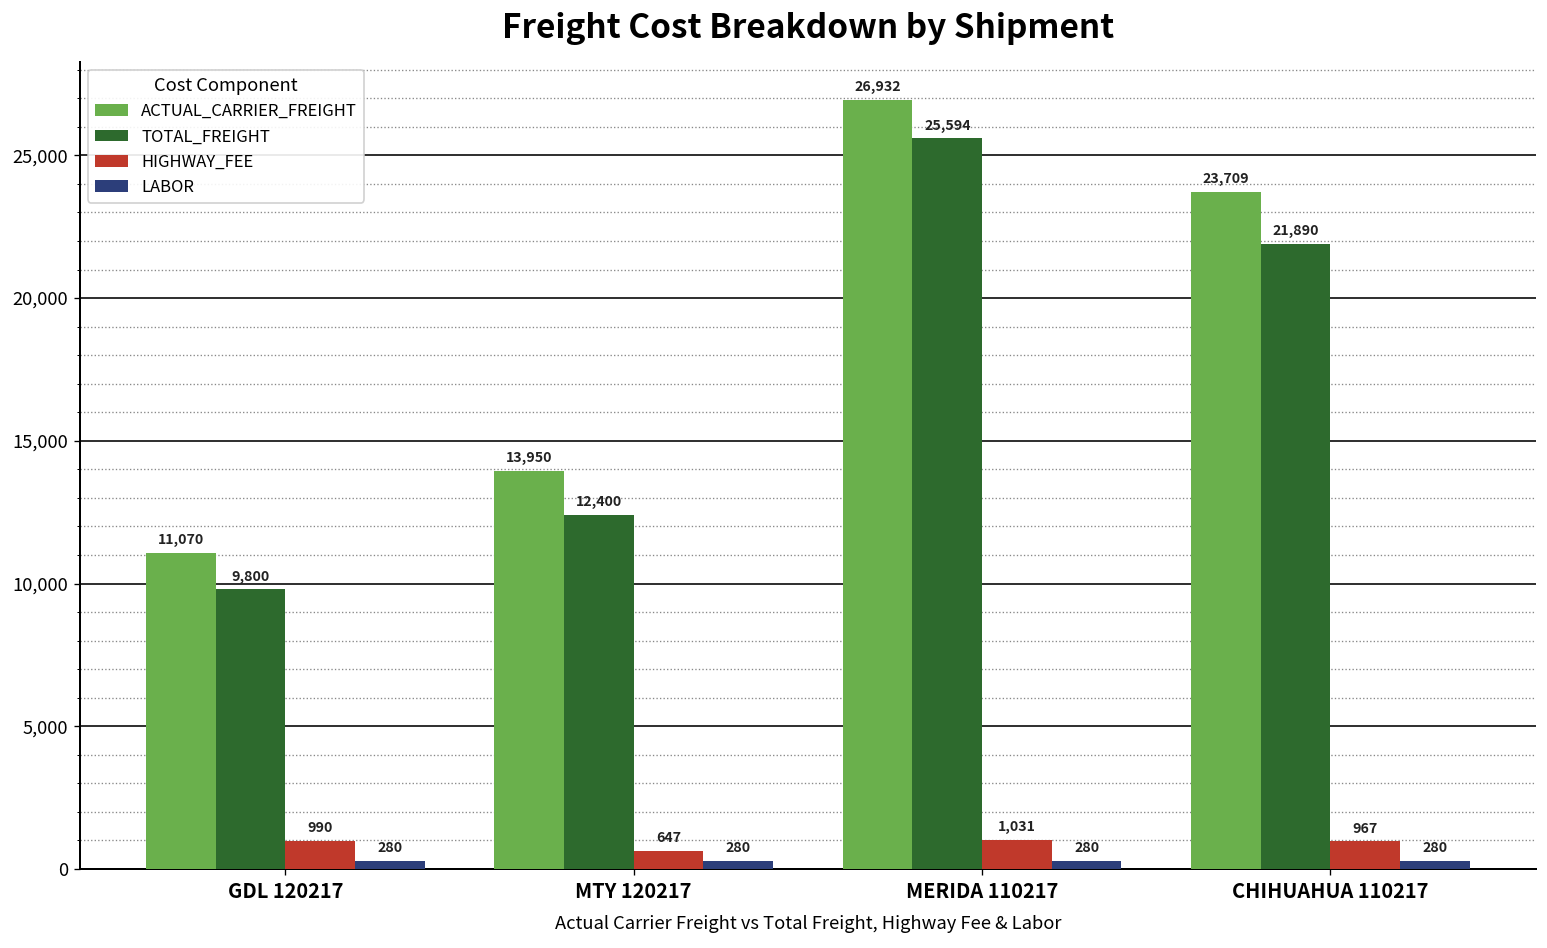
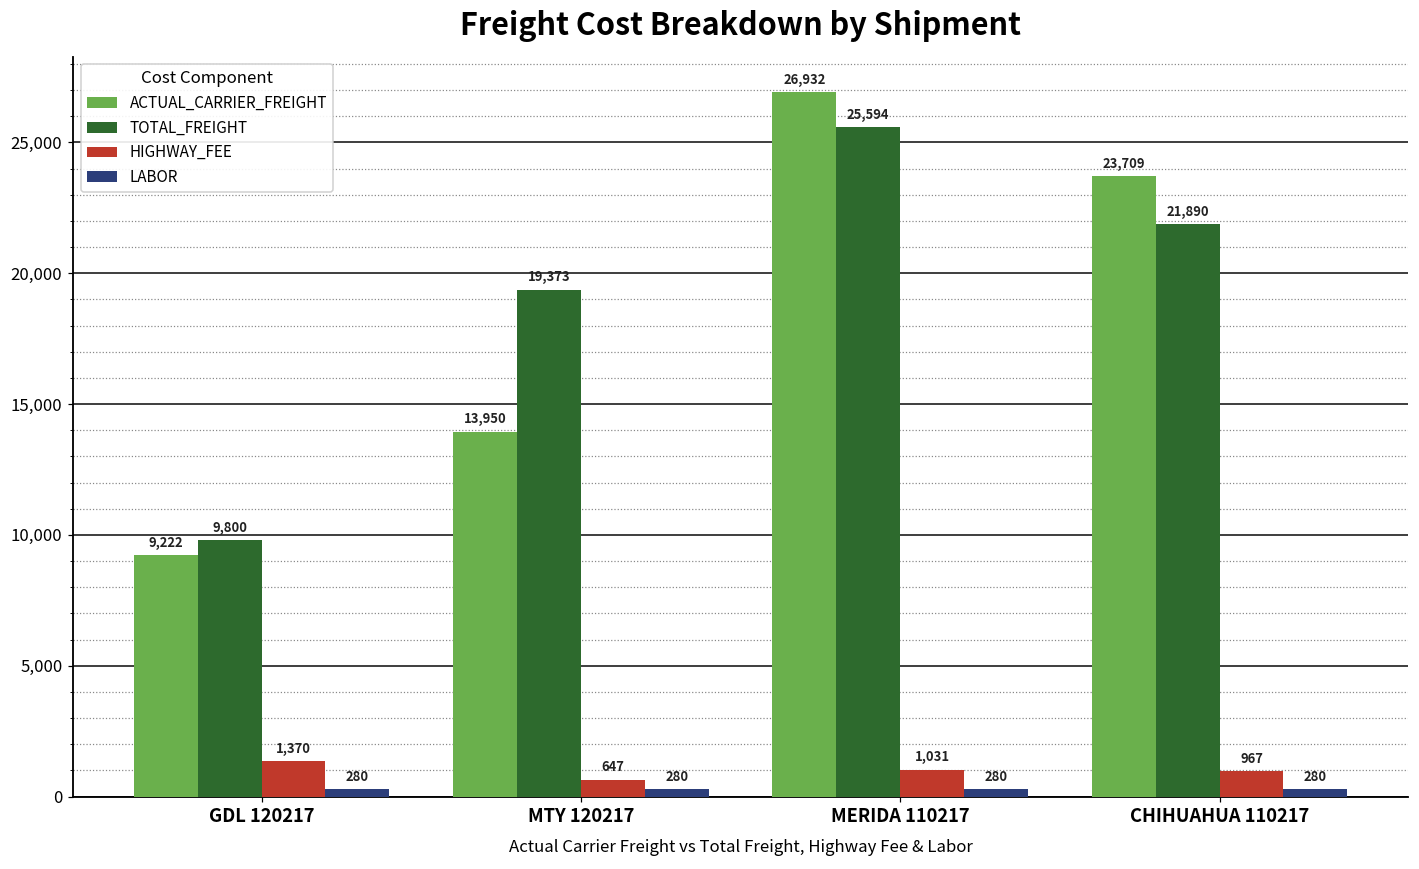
ACTUAL_CARRIER_FREIGHT, GDL 120217: 11,070 -> 9,222
HIGHWAY_FEE, GDL 120217: 990 -> 1,370
TOTAL_FREIGHT, MTY 120217: 12,400 -> 19,373
